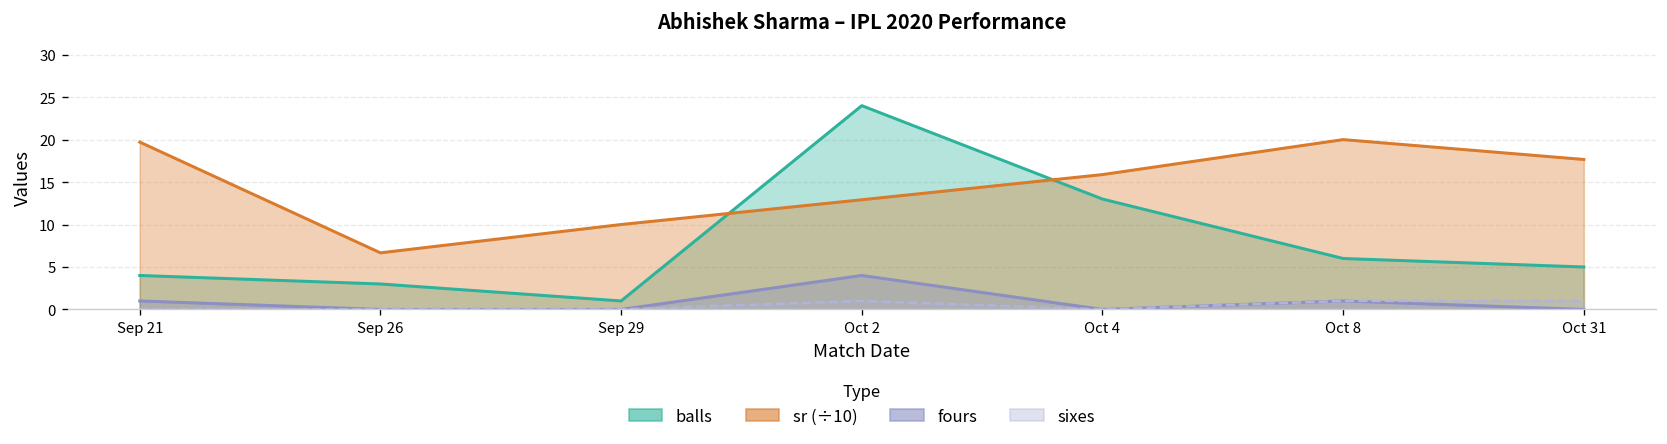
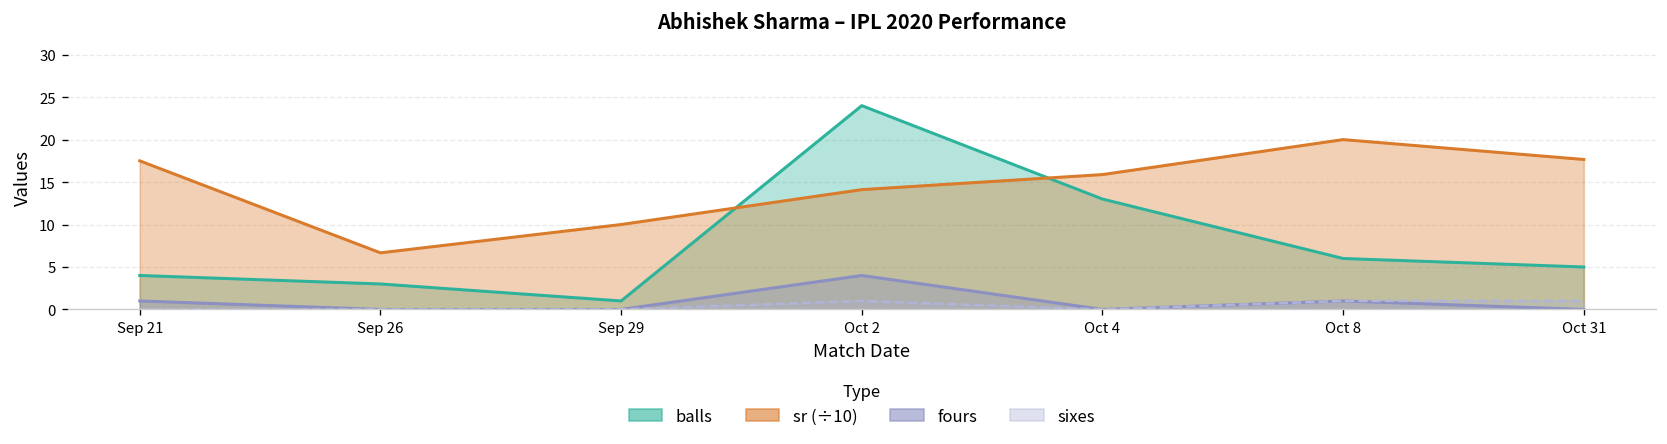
sr (÷10), Sep 21: 20 -> 18
sr (÷10), Oct 2: 13 -> 14
